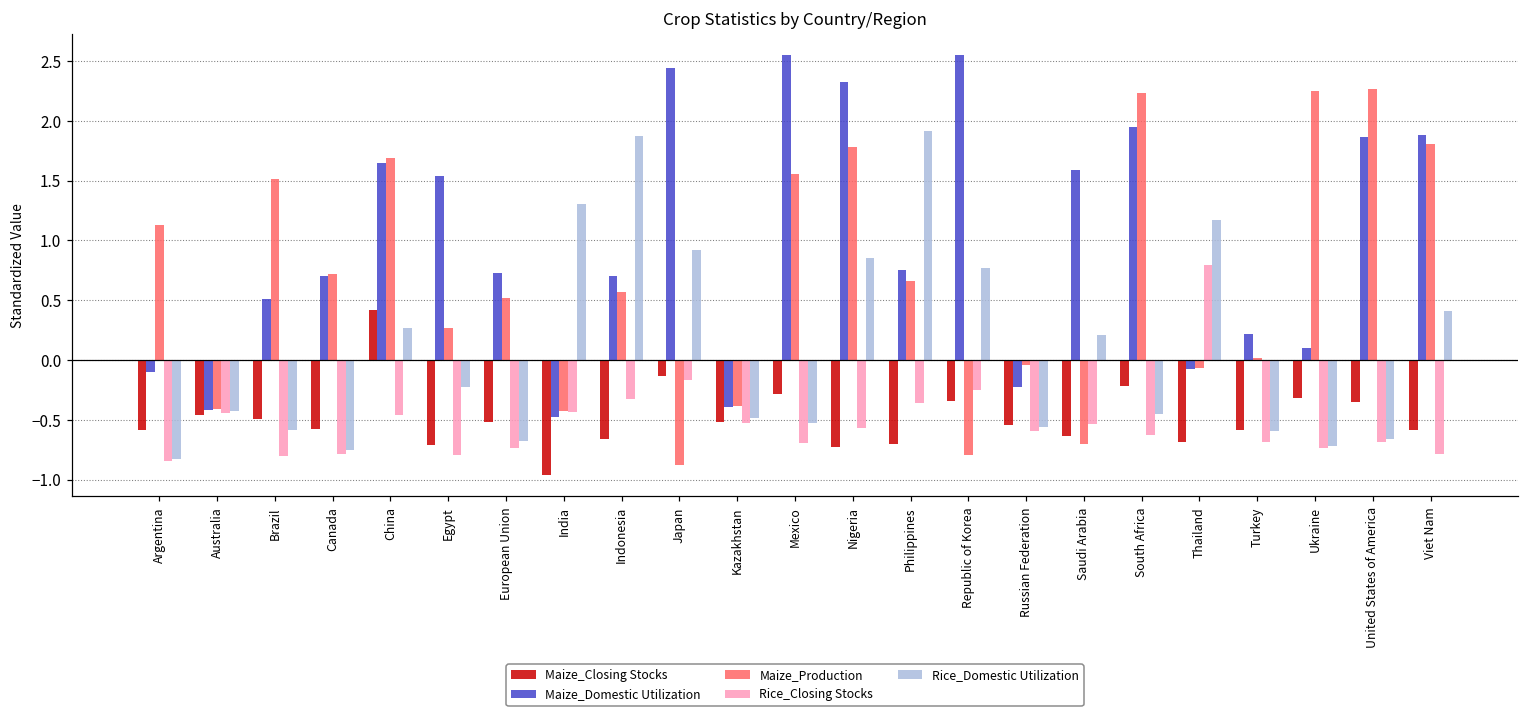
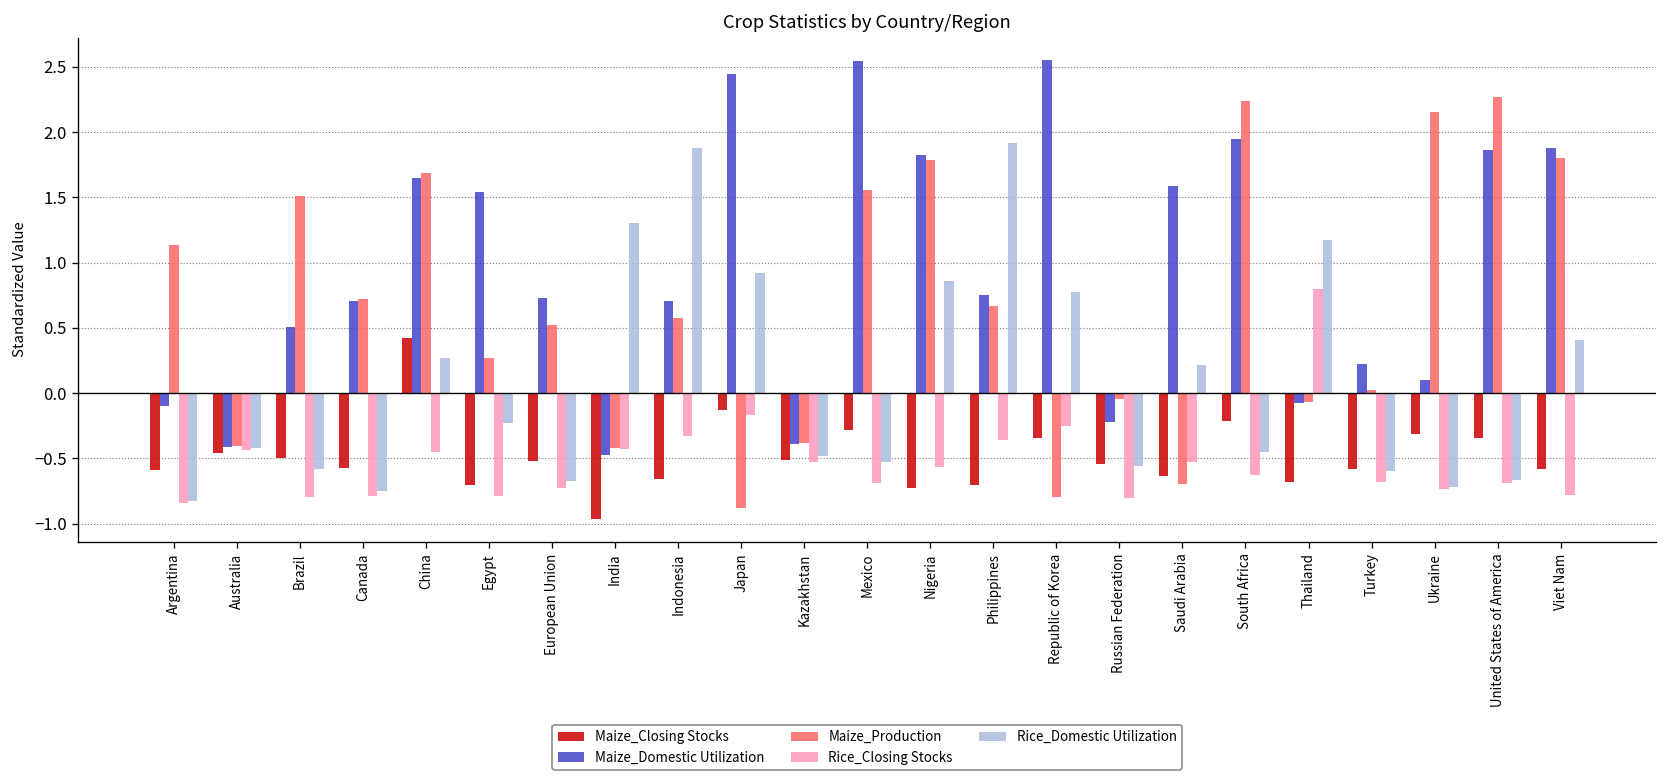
Maize_Domestic Utilization, Nigeria: 2.33 -> 1.82
Rice_Closing Stocks, Russian Federation: -0.59 -> -0.80
Maize_Production, Ukraine: 2.25 -> 2.16
